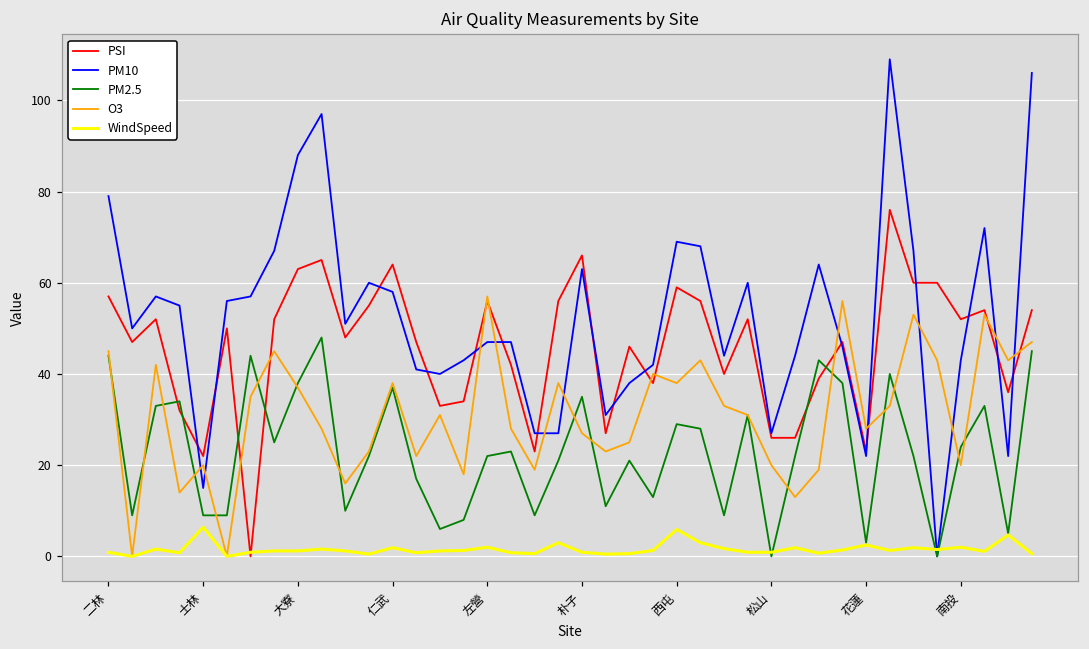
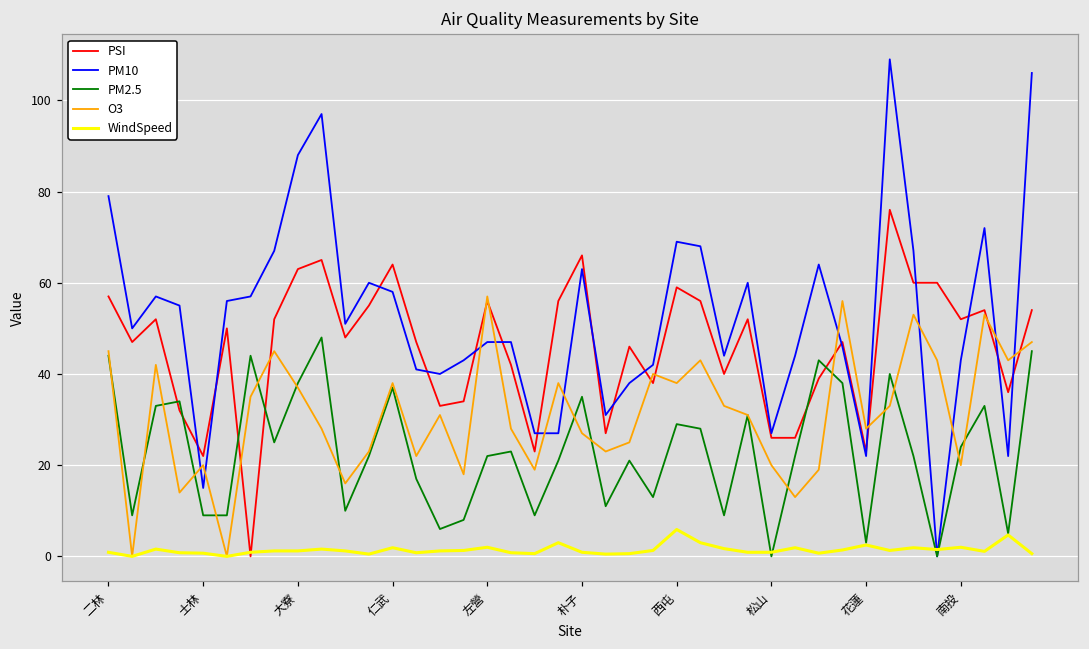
WindSpeed, 士林: 6 -> 1
